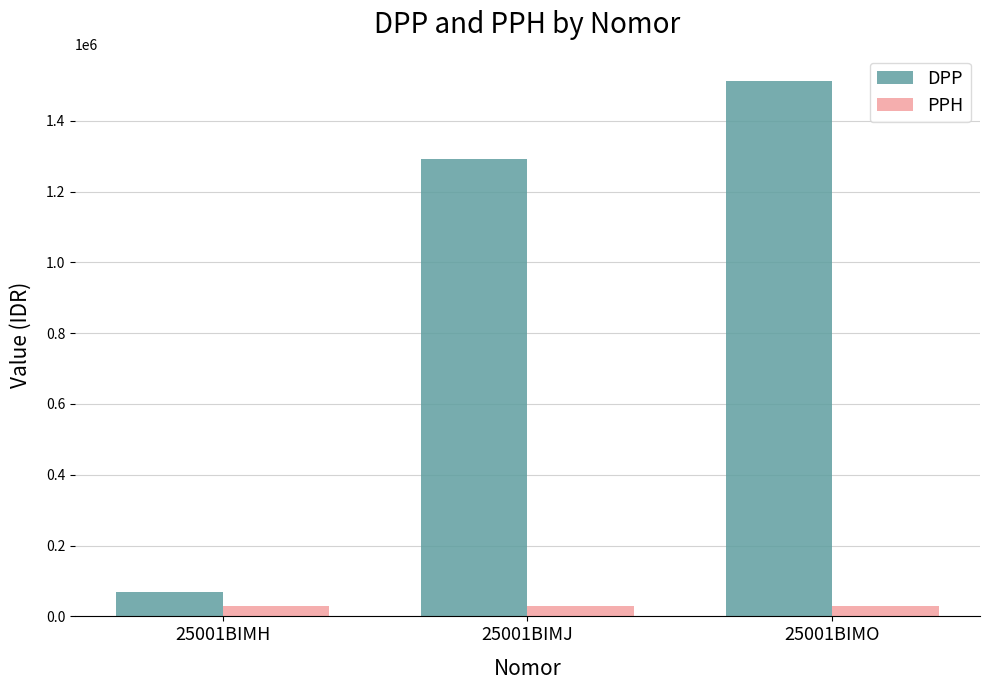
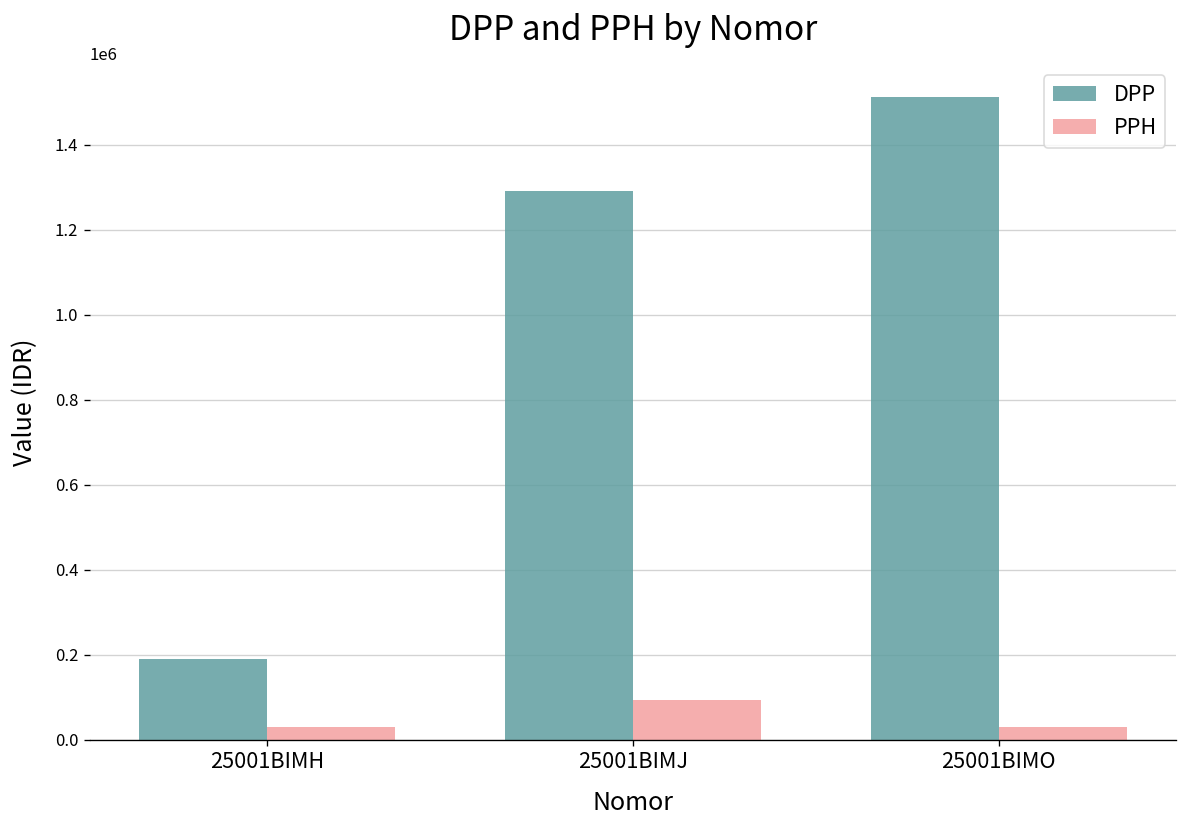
DPP, 25001BIMH: 70000 -> 190000
PPH, 25001BIMJ: 30000 -> 90000
